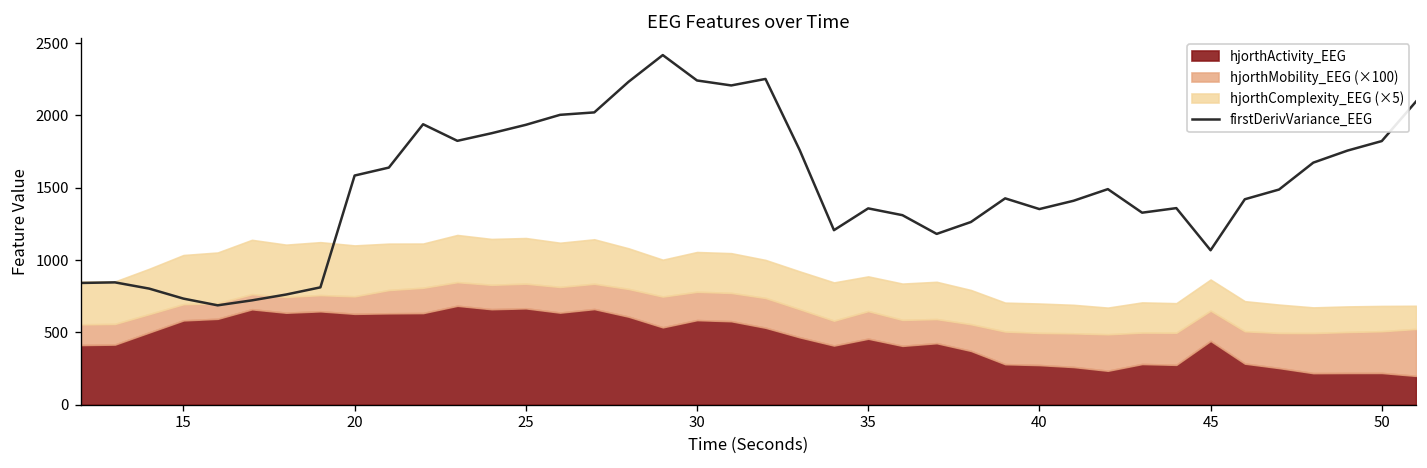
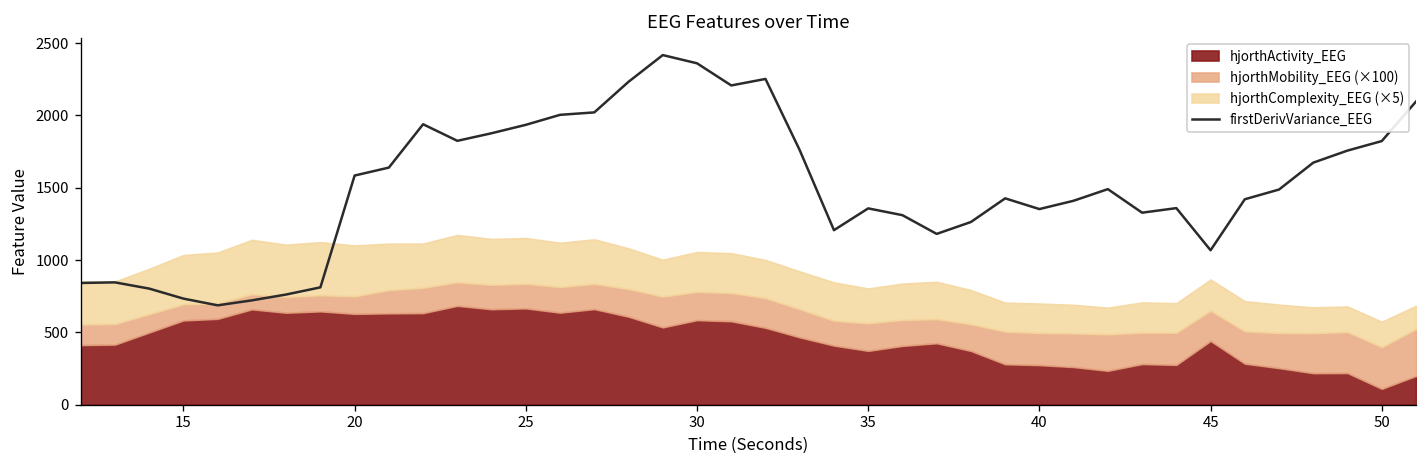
firstDerivVariance_EEG, 30: 2240 -> 2360
hjorthActivity_EEG, 35: 460 -> 370
hjorthActivity_EEG, 50: 220 -> 110
